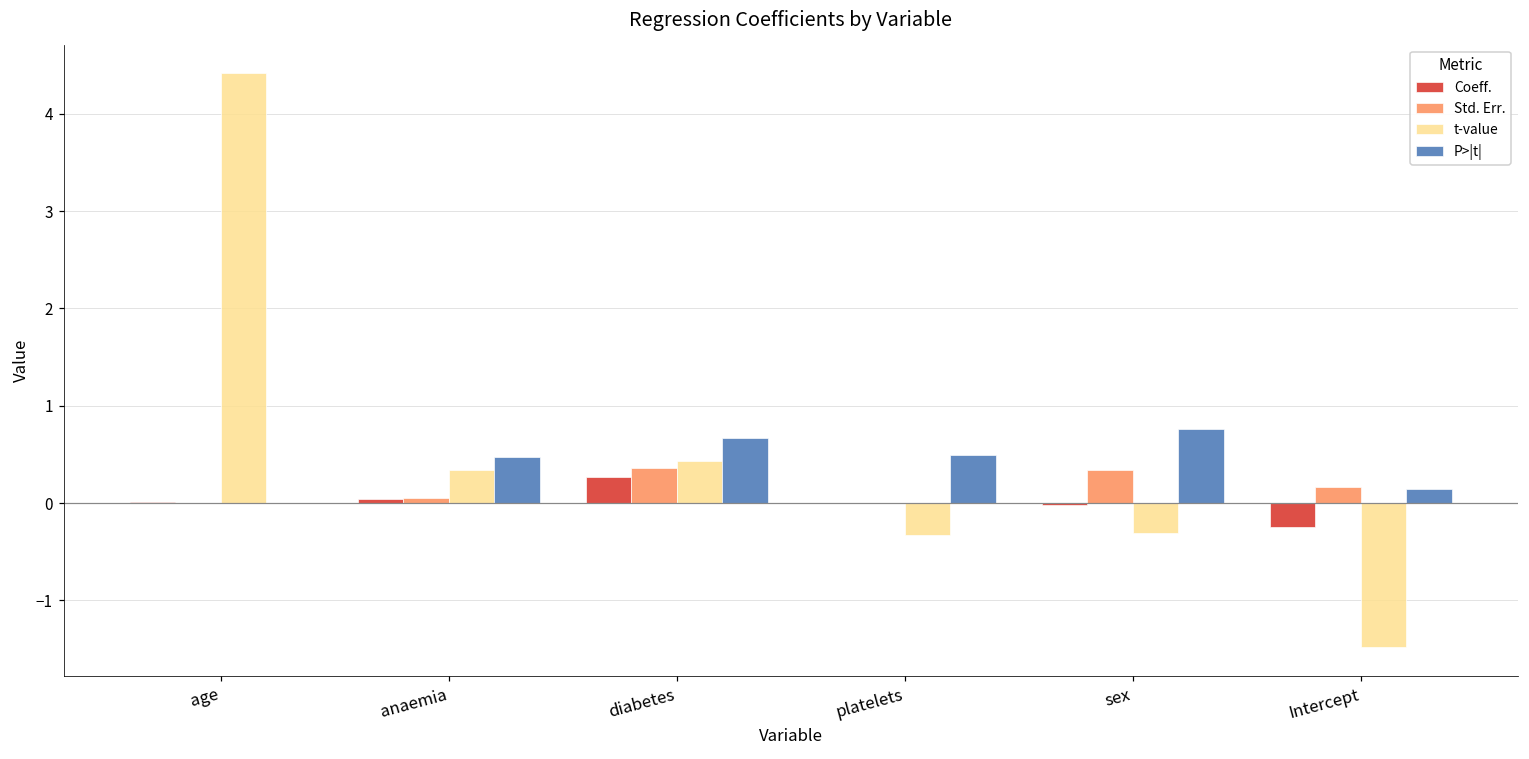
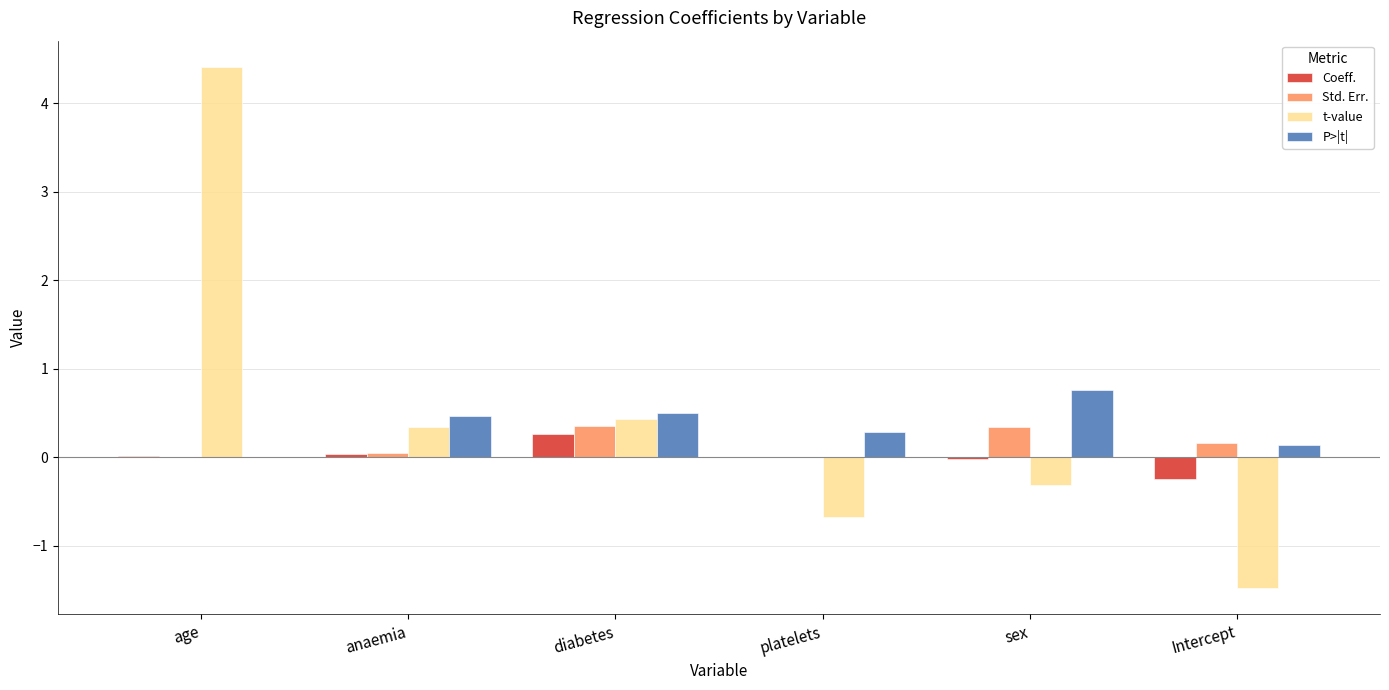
P>|t|, diabetes: 0.7 -> 0.5
t-value, platelets: -0.3 -> -0.7
P>|t|, platelets: 0.5 -> 0.3
